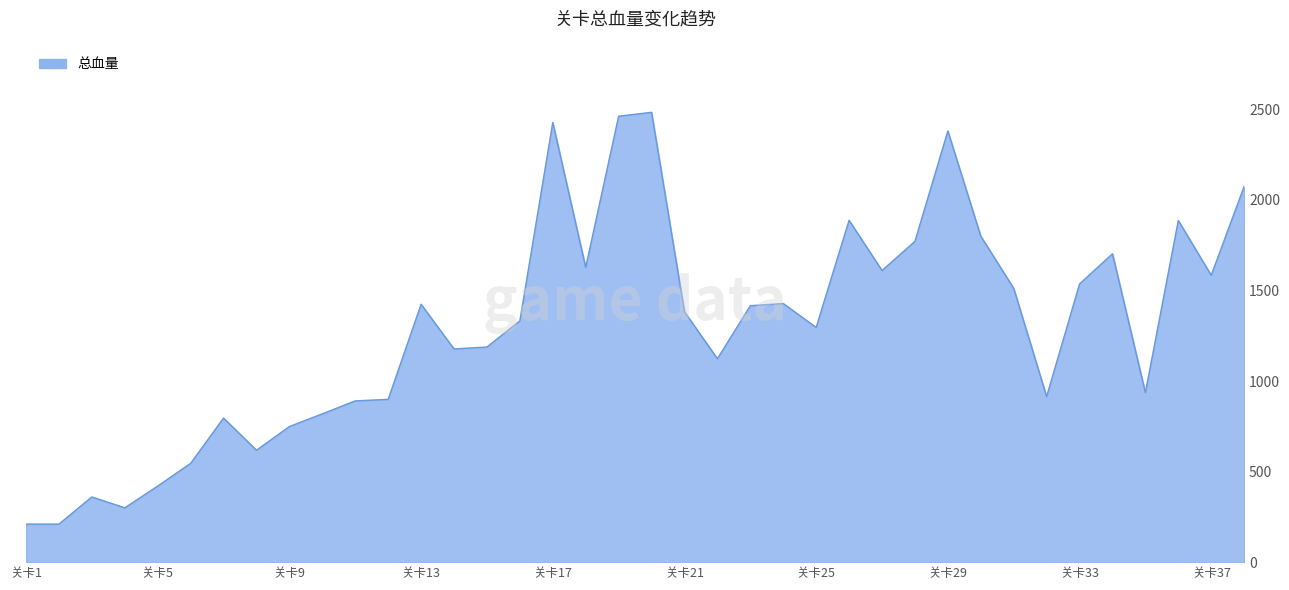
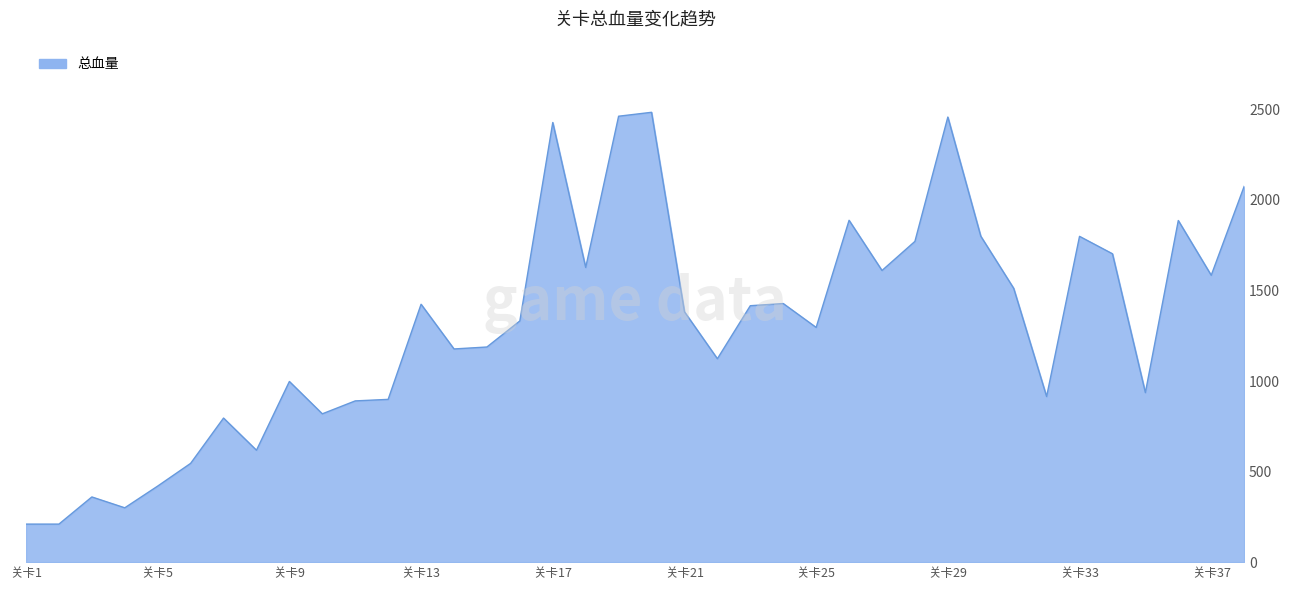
关卡9: 750 -> 1000
关卡29: 2380 -> 2460
关卡33: 1540 -> 1800
